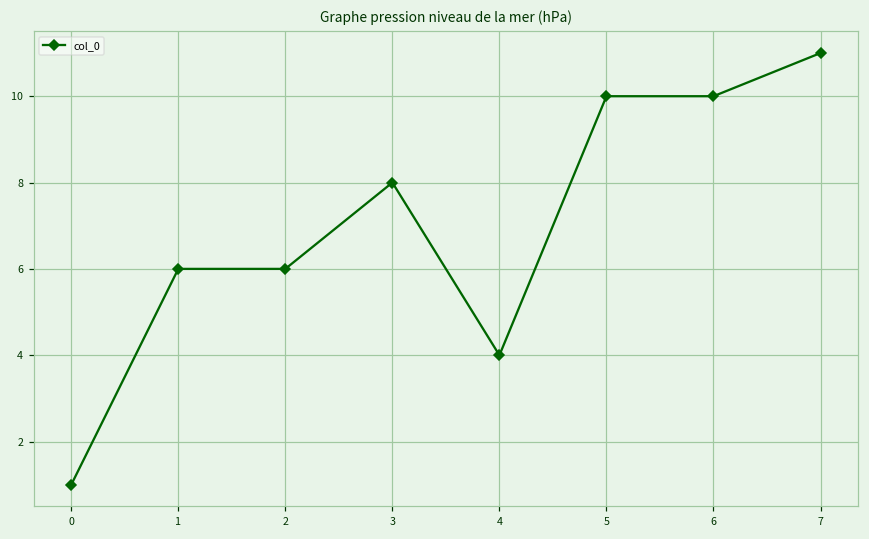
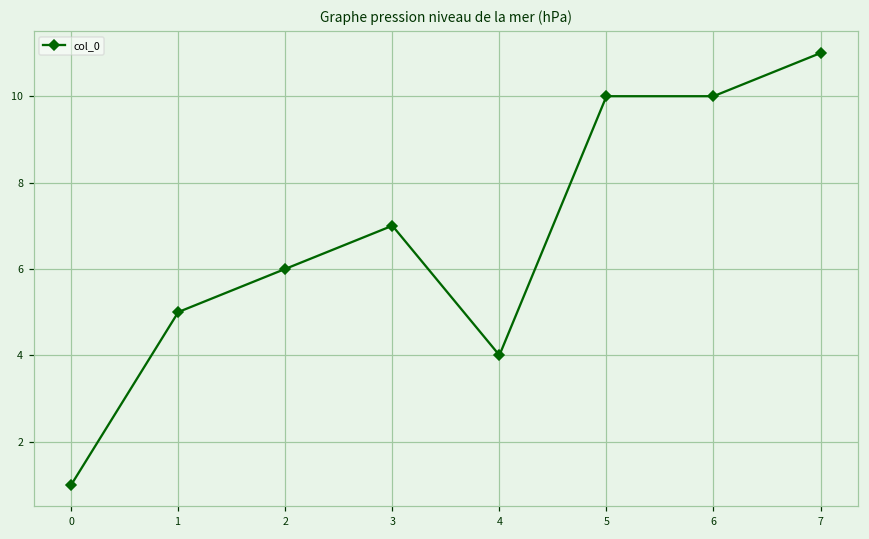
1: 6 -> 5
3: 8 -> 7
